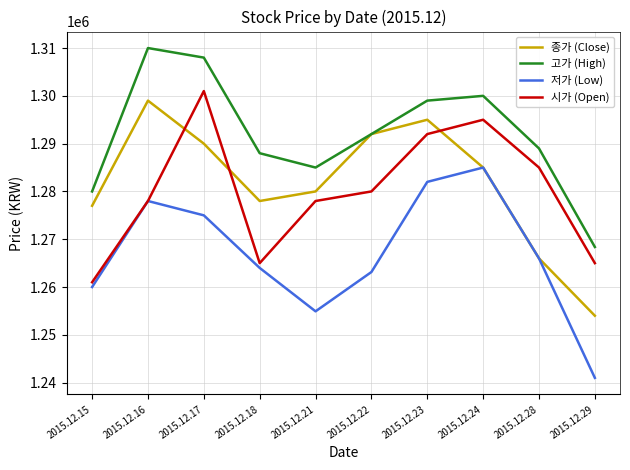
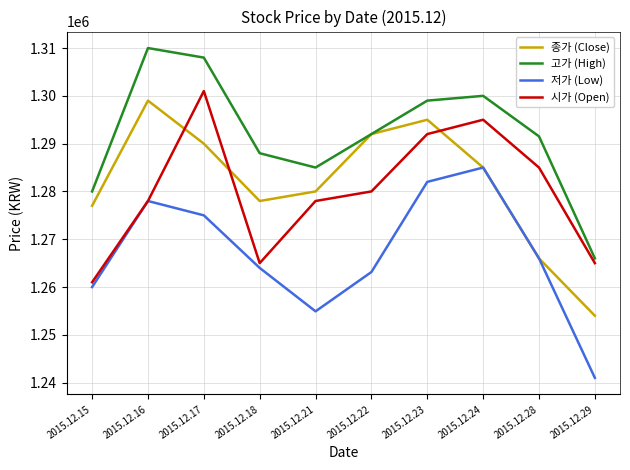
고가 (High), 2015.12.28: 1289000 -> 1292000
고가 (High), 2015.12.29: 1268000 -> 1266000
